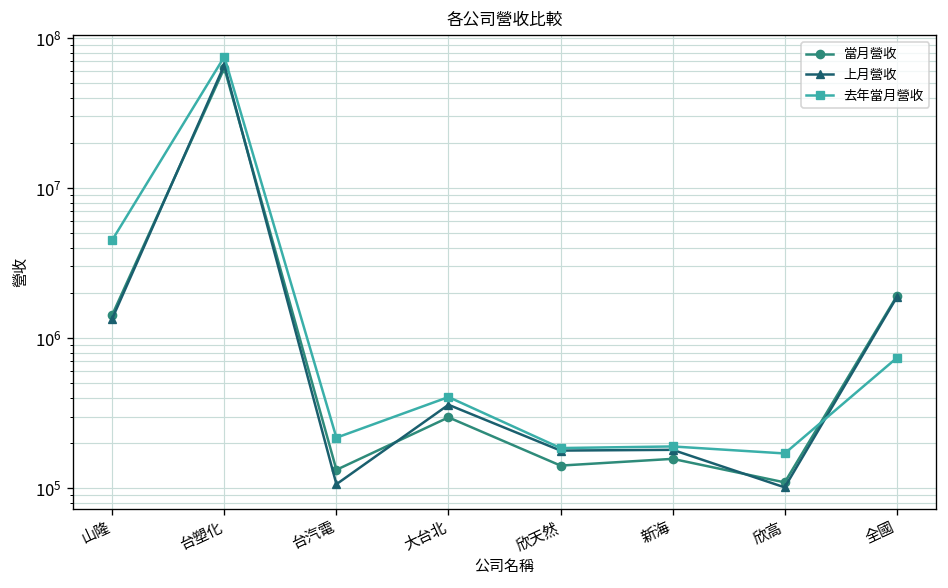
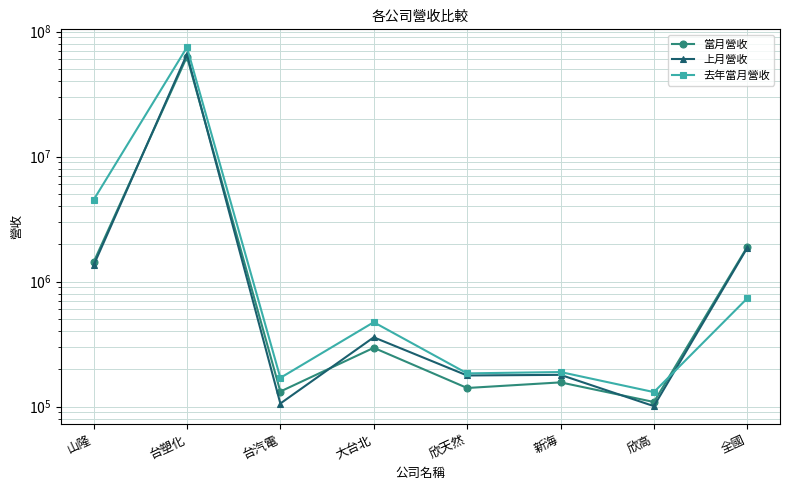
去年當月營收, 台汽電: 220000 -> 170000
去年當月營收, 大台北: 400000 -> 470000
去年當月營收, 欣高: 170000 -> 130000
